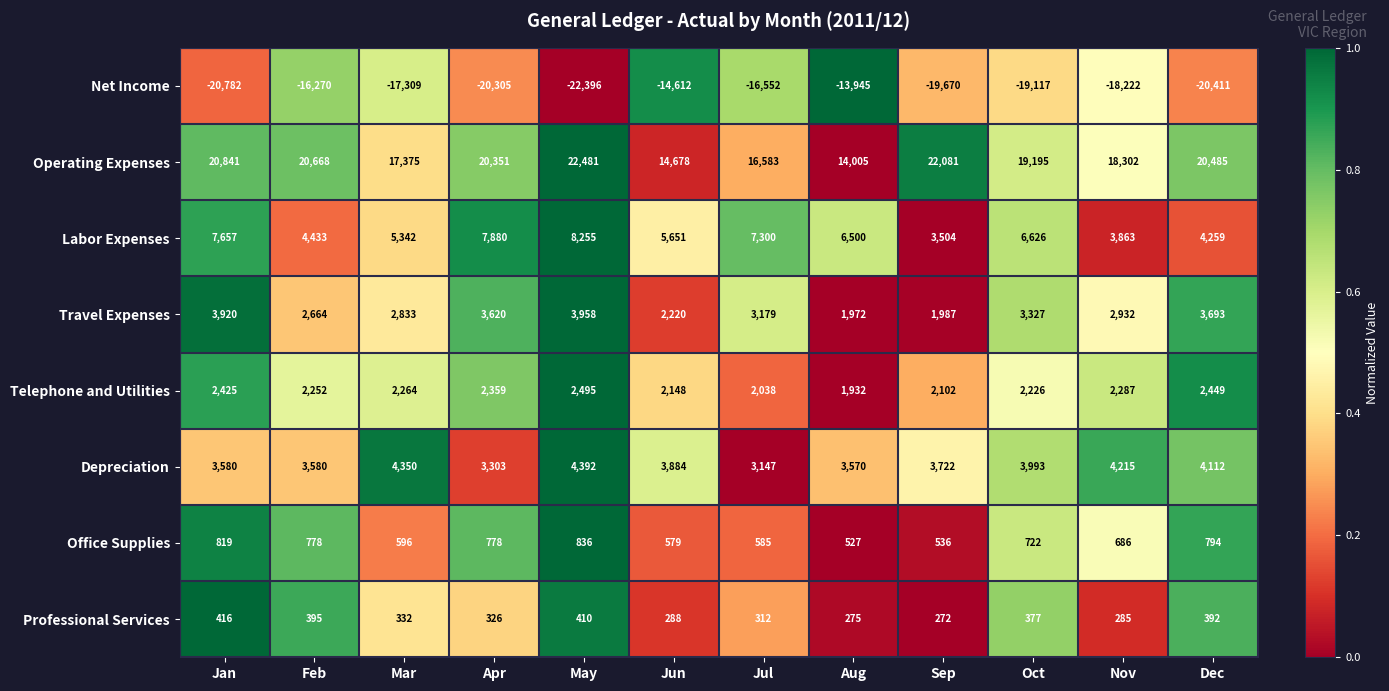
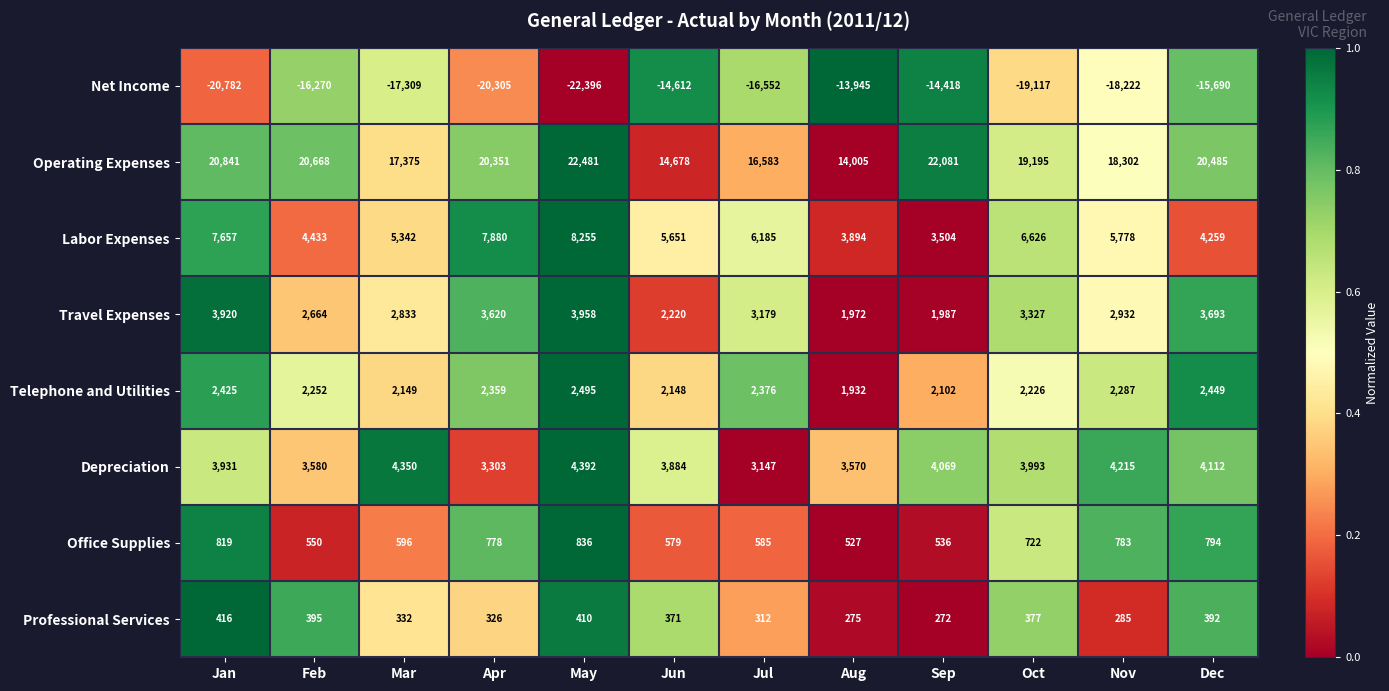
Net Income, Sep: -19,670 -> -14,418
Net Income, Dec: -20,411 -> -15,690
Labor Expenses, Jul: 7,300 -> 6,185
Labor Expenses, Aug: 6,500 -> 3,894
Labor Expenses, Nov: 3,863 -> 5,778
Telephone and Utilities, Mar: 2,264 -> 2,149
Telephone and Utilities, Jul: 2,038 -> 2,376
Depreciation, Jan: 3,580 -> 3,931
Depreciation, Sep: 3,722 -> 4,069
Office Supplies, Feb: 778 -> 550
Office Supplies, Nov: 686 -> 783
Professional Services, Jun: 288 -> 371
